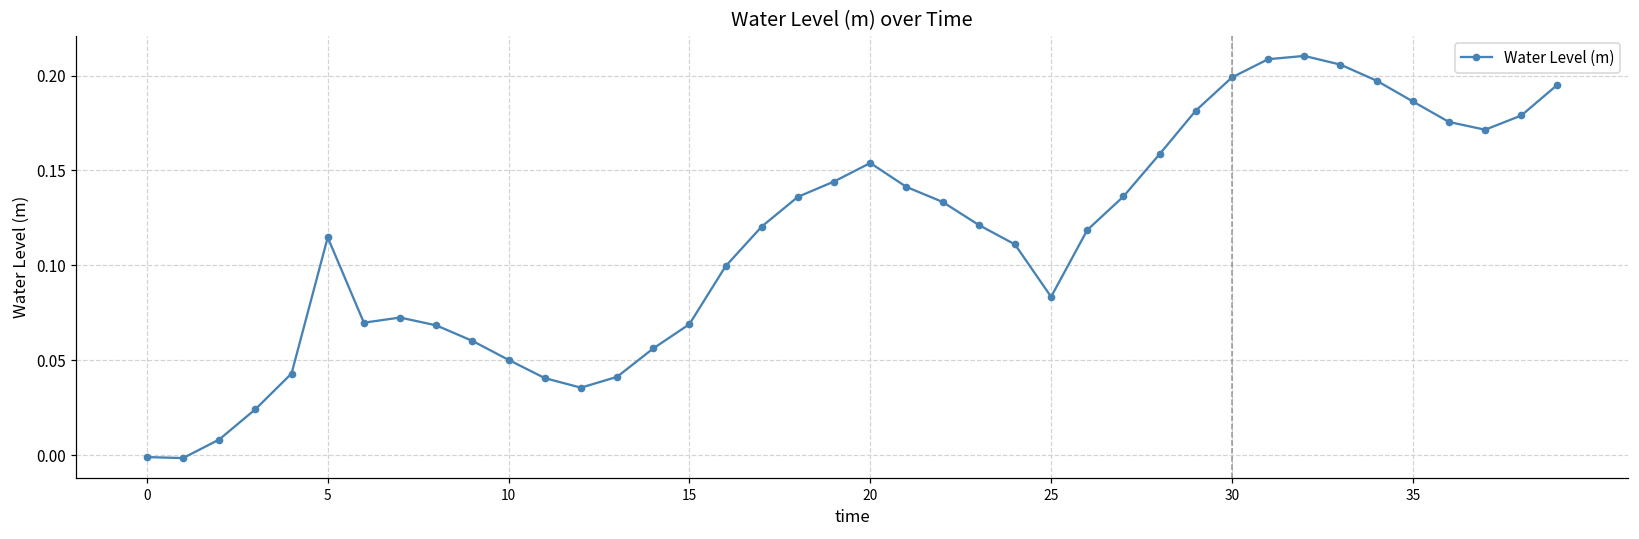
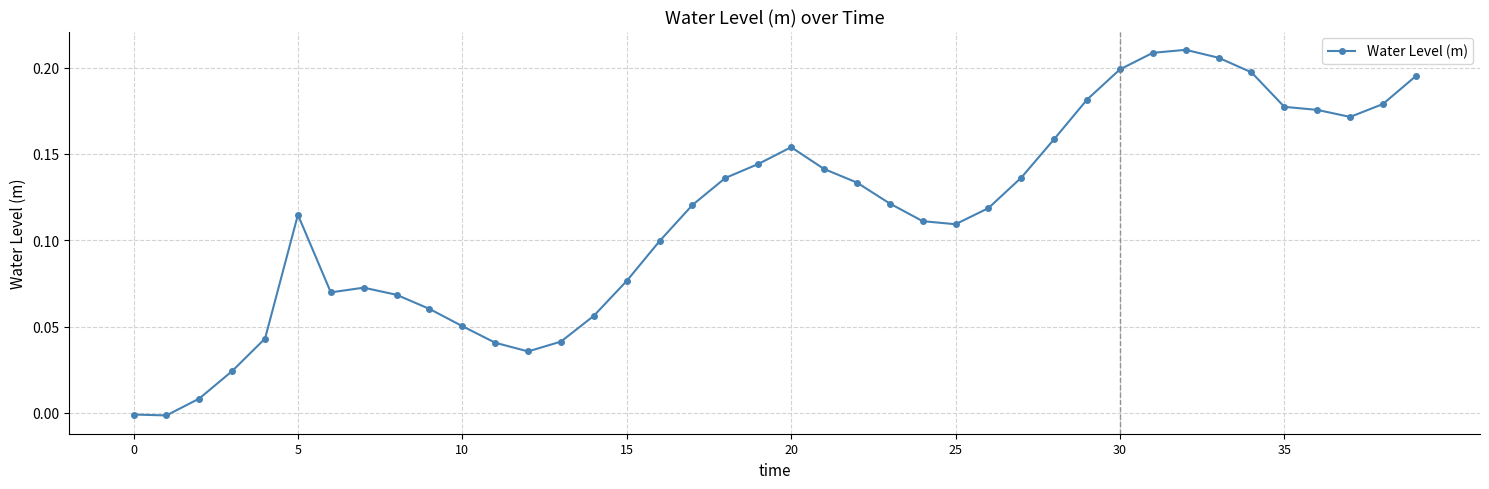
15: 0.069 -> 0.076
25: 0.083 -> 0.109
35: 0.186 -> 0.177
